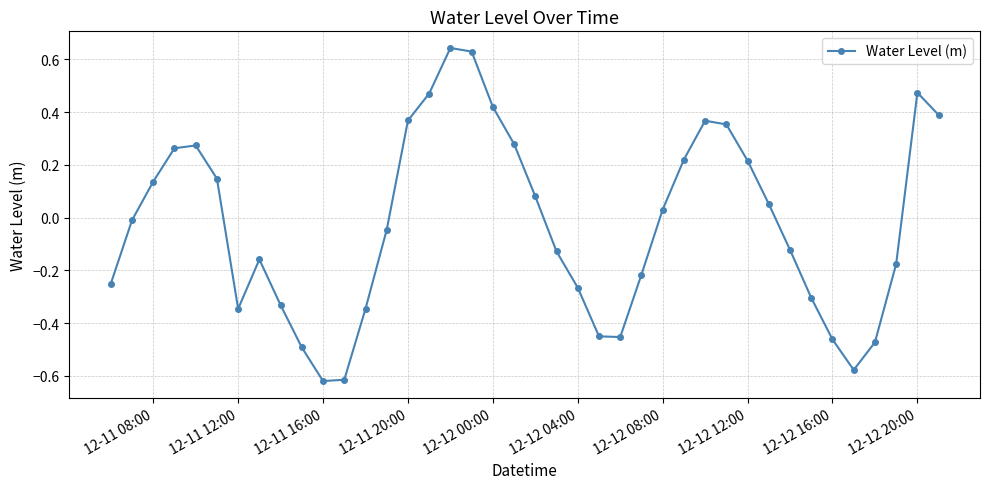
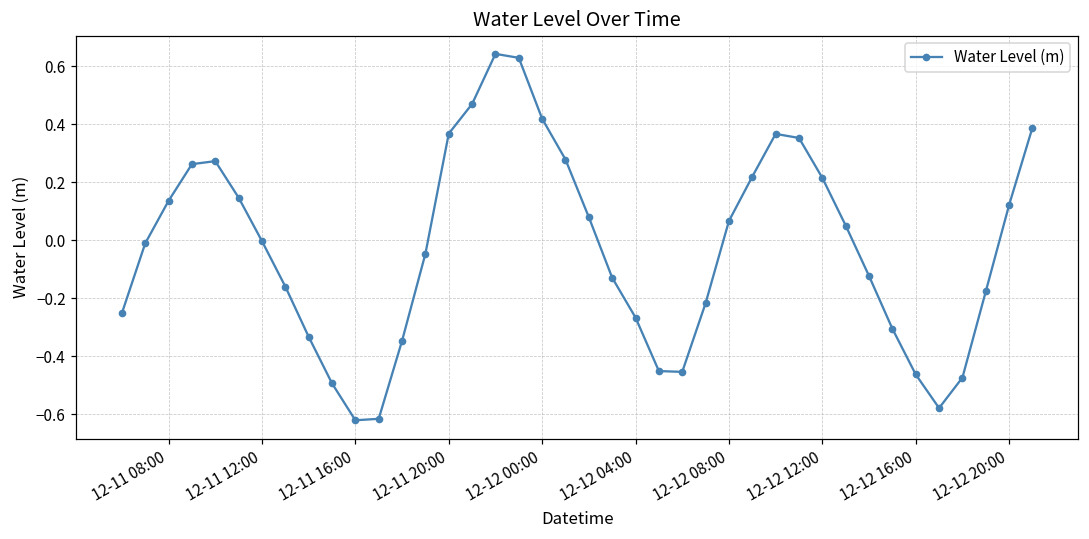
12-11 12:00: -0.35 -> 0.00
12-12 08:00: 0.03 -> 0.07
12-12 20:00: 0.47 -> 0.12
